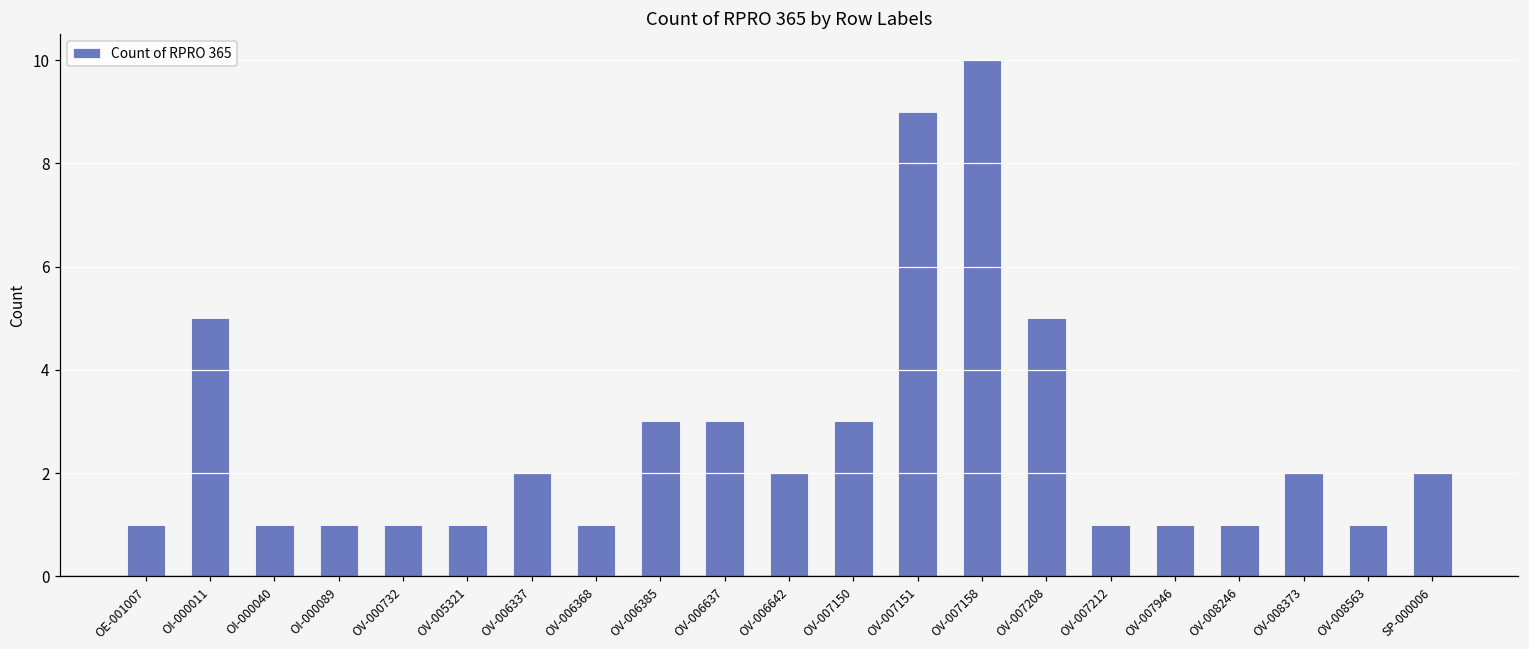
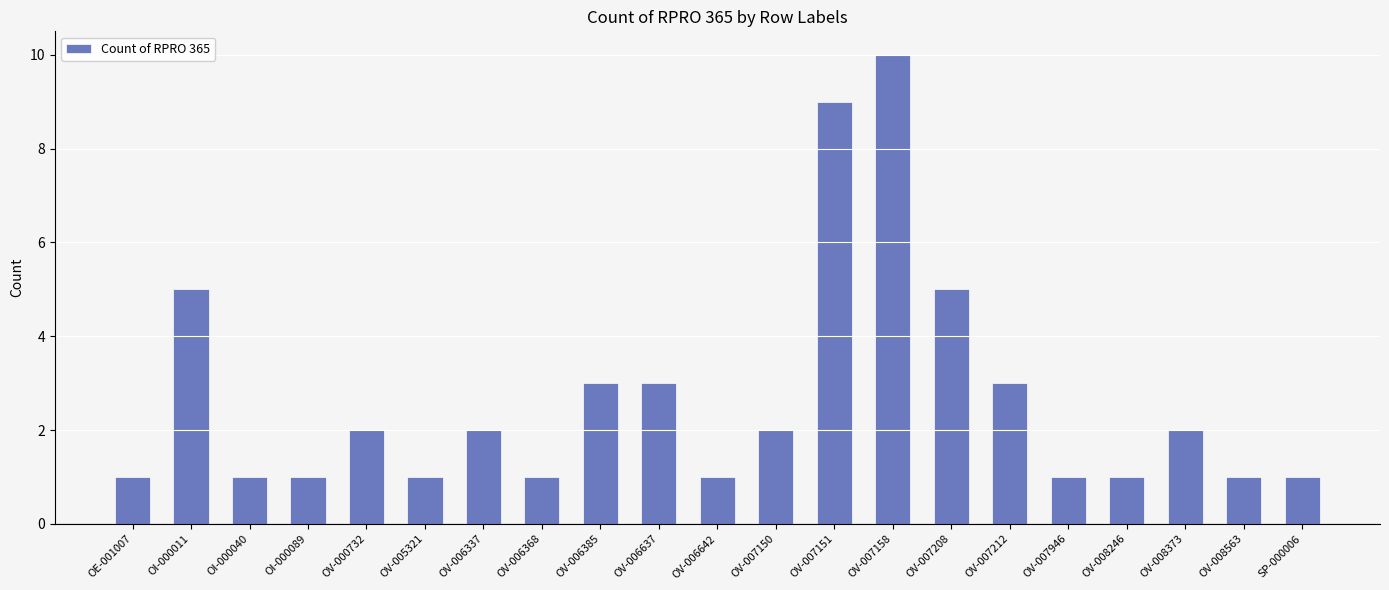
OV-000732: 1 -> 2
OV-006642: 2 -> 1
OV-007150: 3 -> 2
OV-007212: 1 -> 3
SP-000006: 2 -> 1
